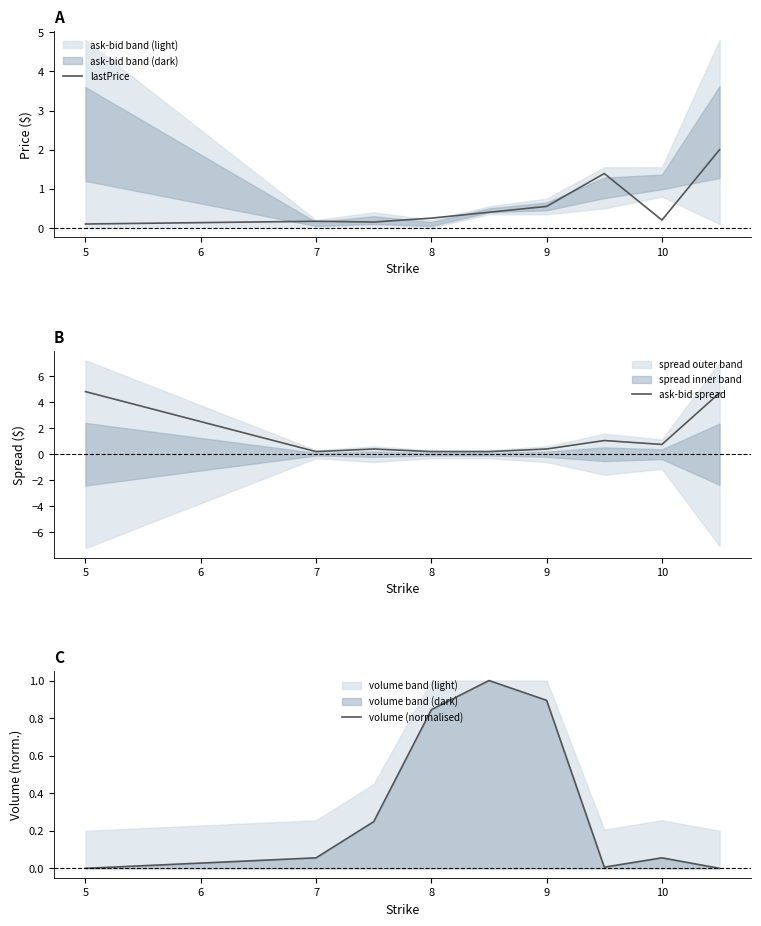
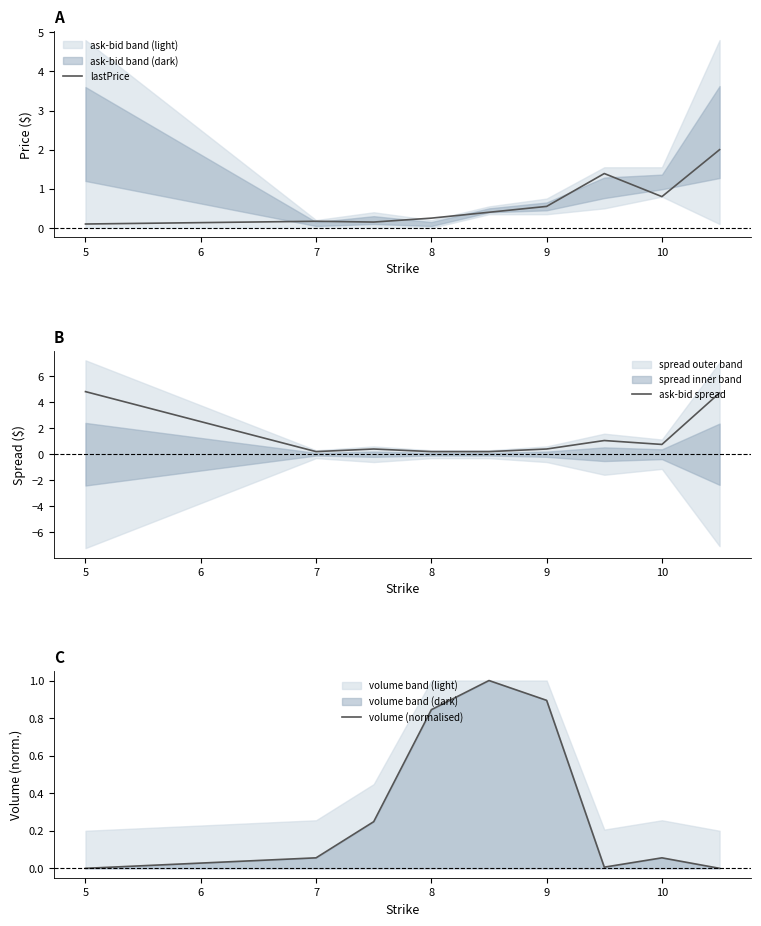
A, lastPrice, 10: 0.2 -> 0.8
